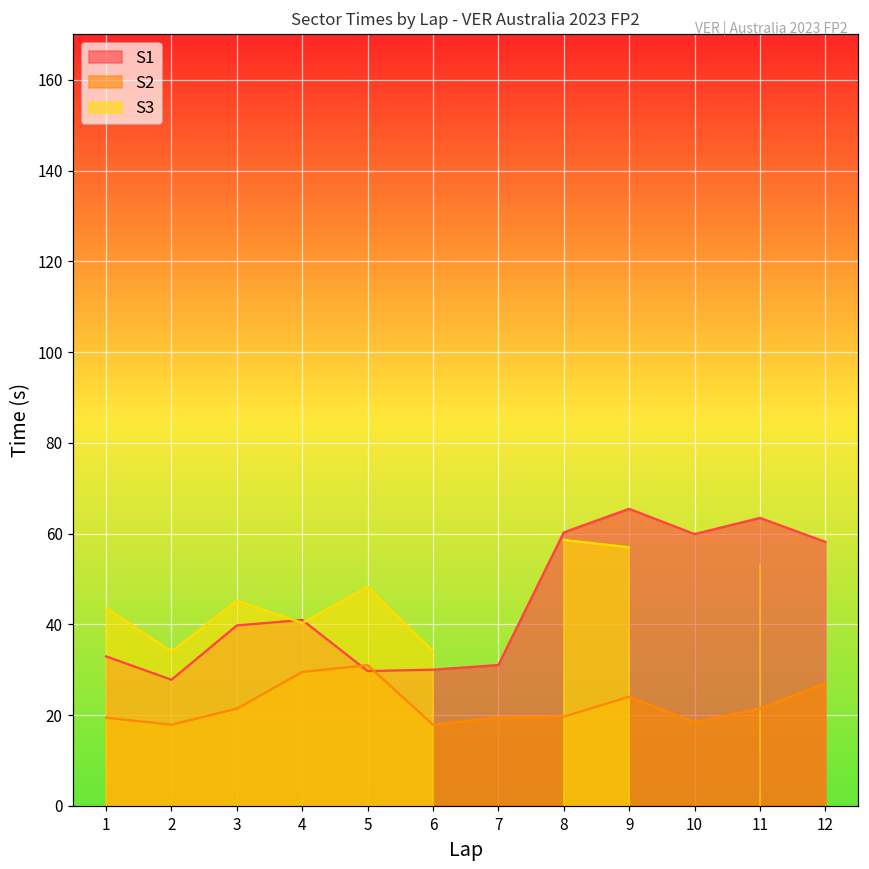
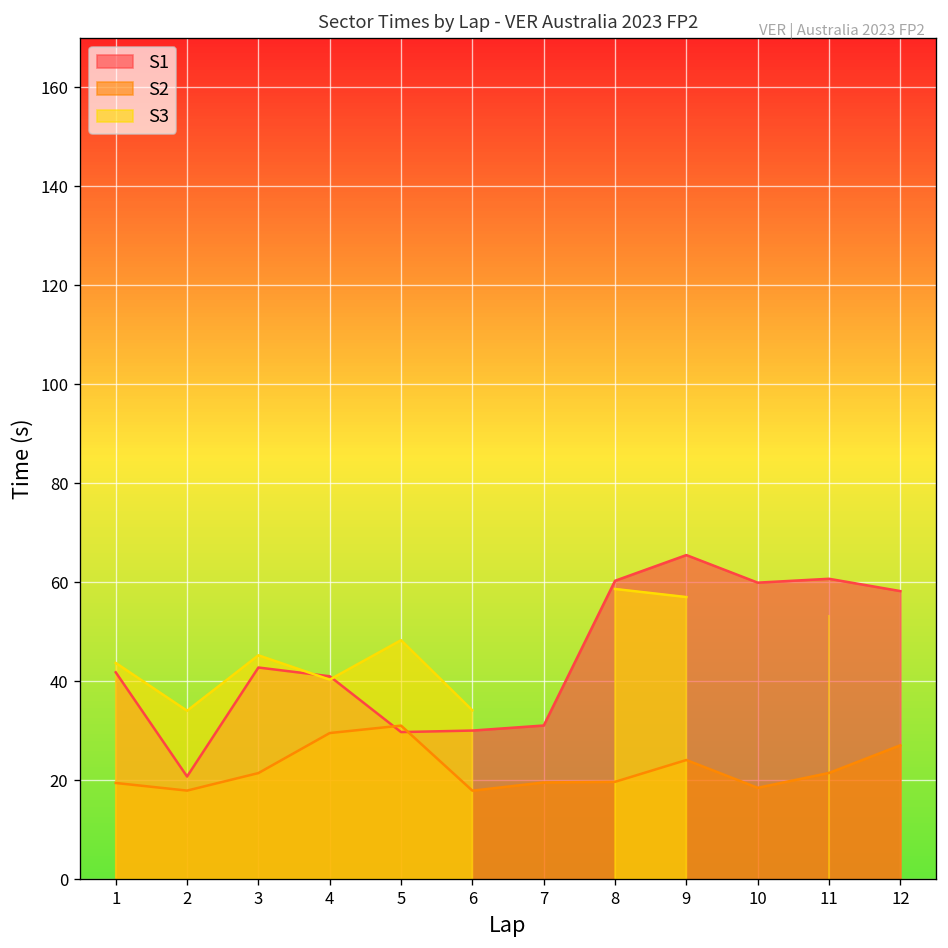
S1, 1: 33 -> 42
S1, 2: 28 -> 21
S1, 3: 40 -> 43
S1, 11: 63 -> 61
